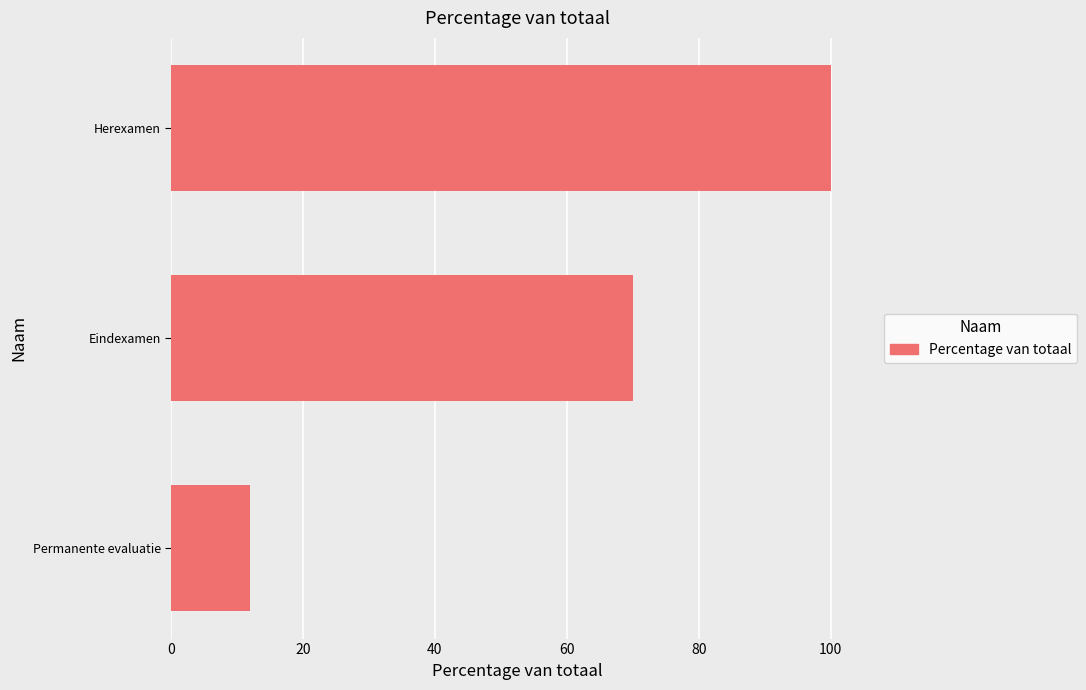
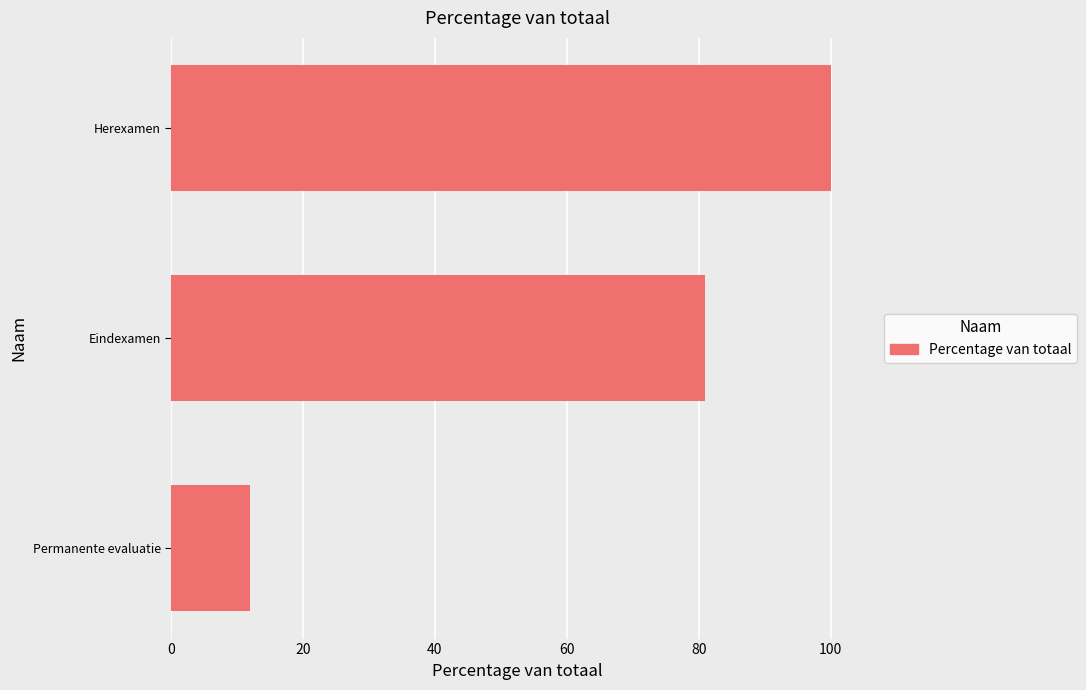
Eindexamen: 70 -> 81
